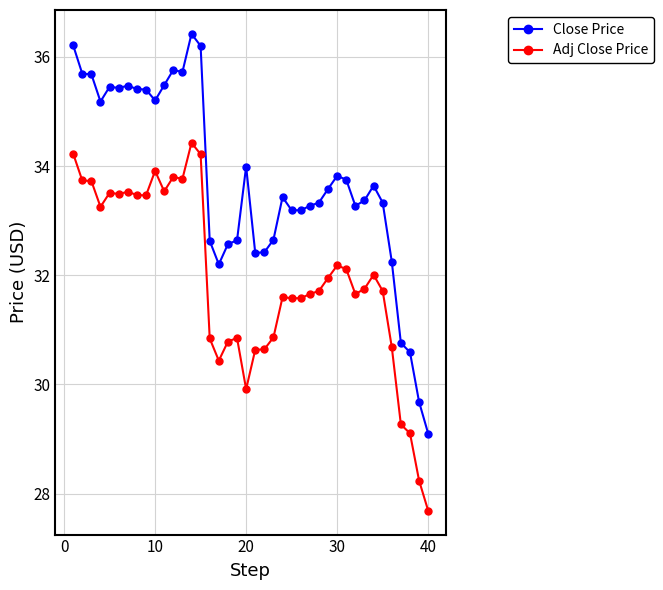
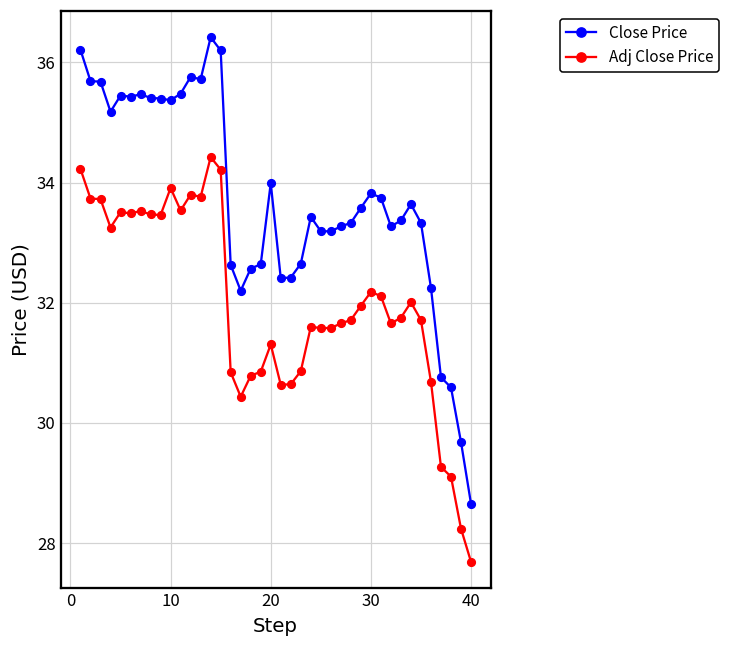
Close Price, 10: 35.2 -> 35.4
Adj Close Price, 20: 29.9 -> 31.3
Close Price, 40: 29.1 -> 28.7
